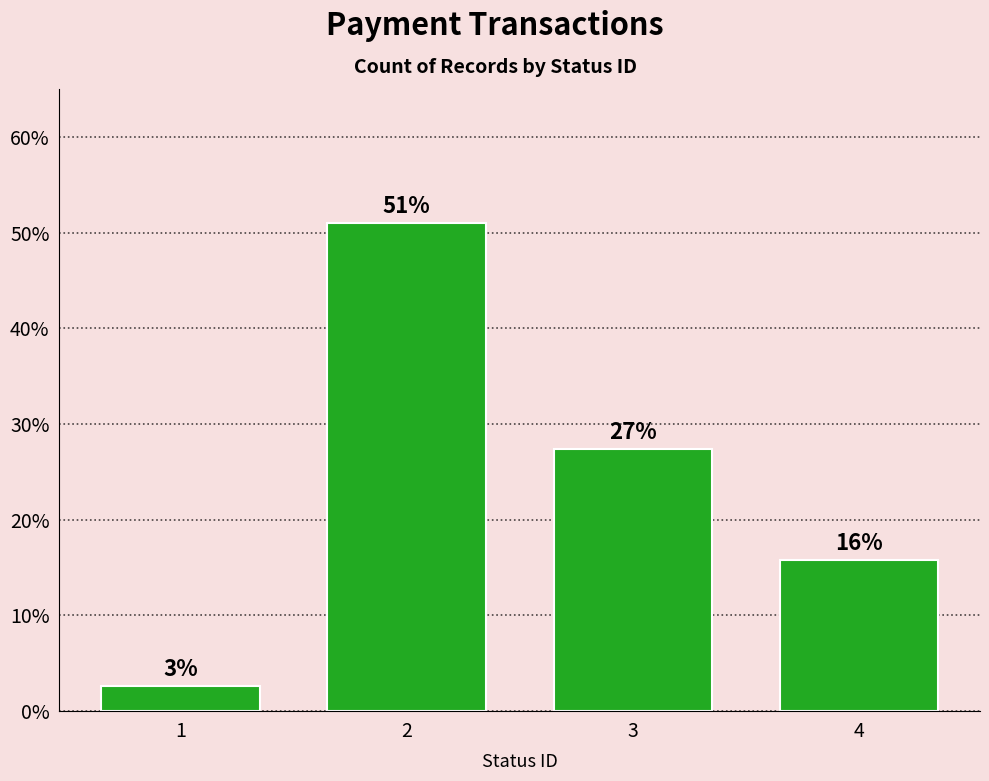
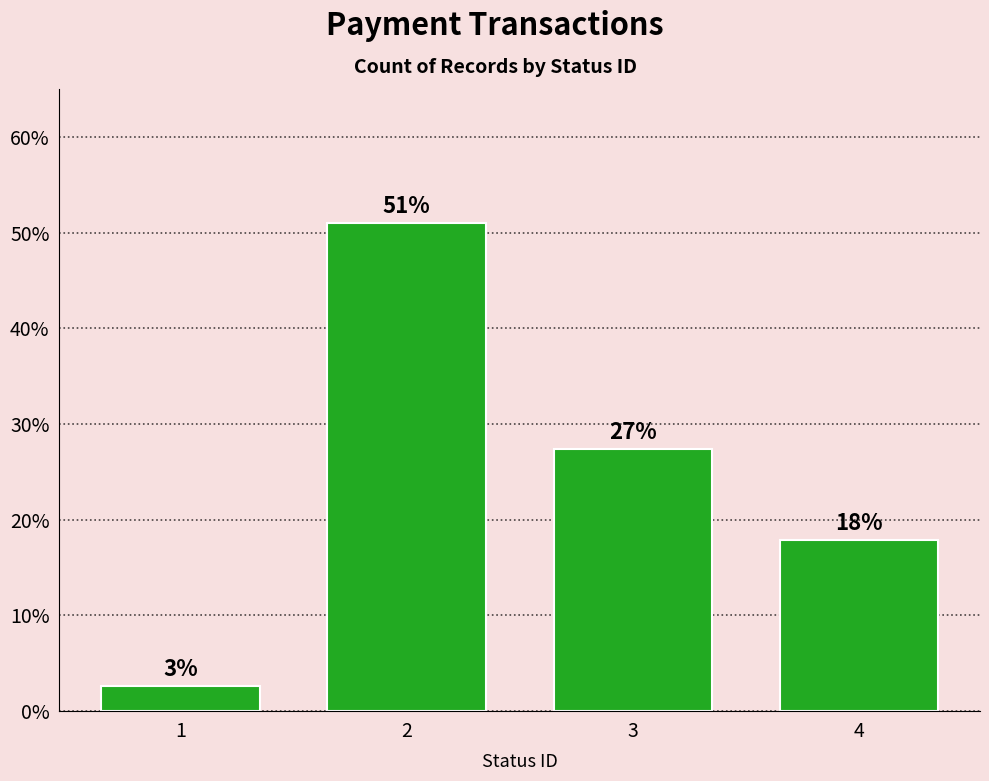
4: 16% -> 18%
